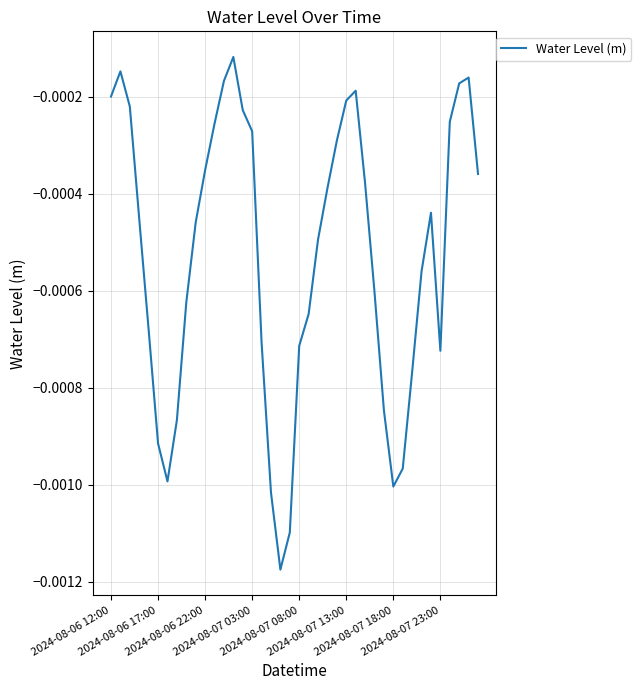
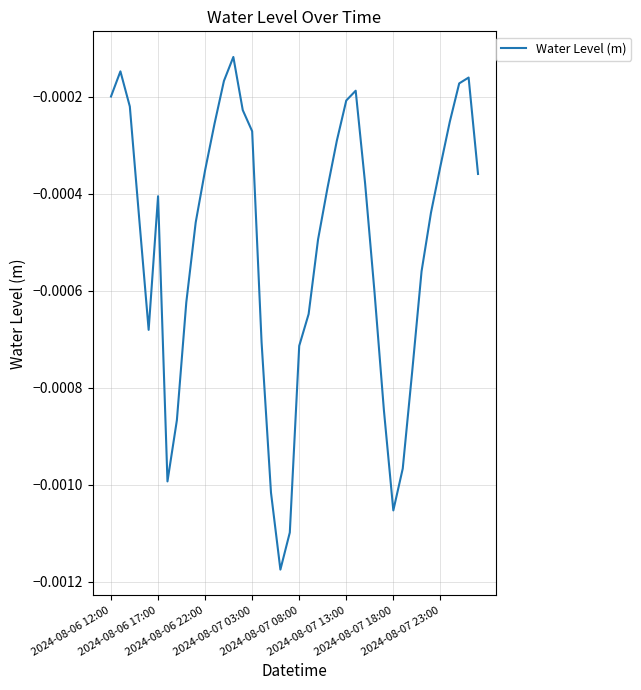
2024-08-06 17:00: -0.00091 -> -0.00041
2024-08-07 18:00: -0.00100 -> -0.00105
2024-08-07 23:00: -0.00072 -> -0.00034
